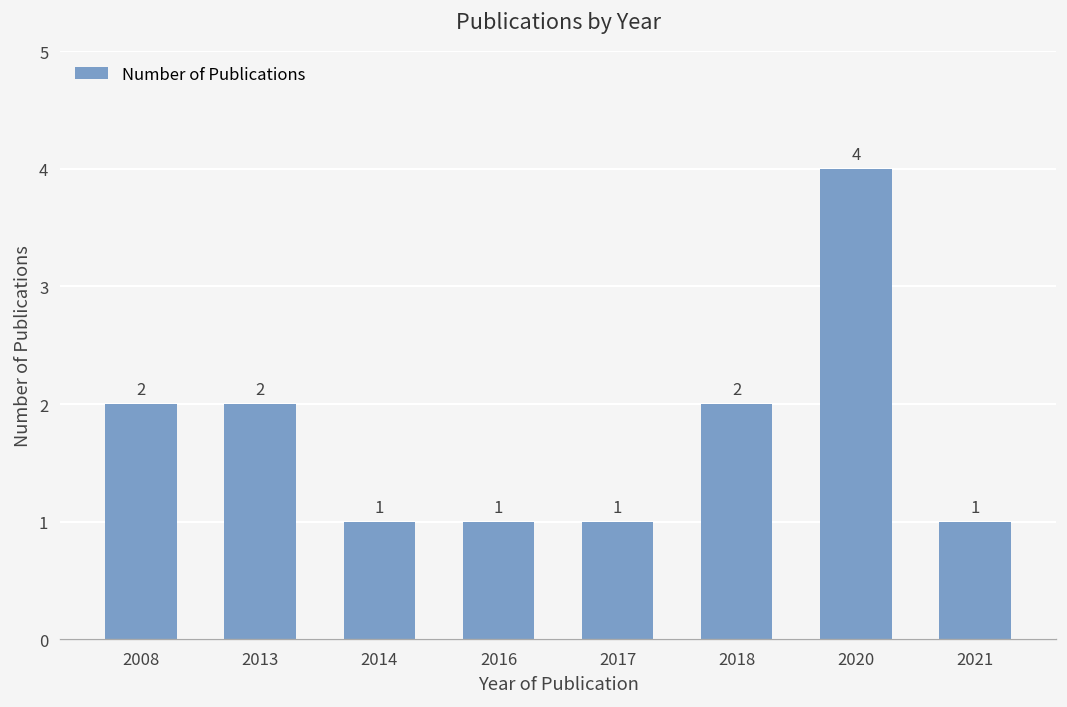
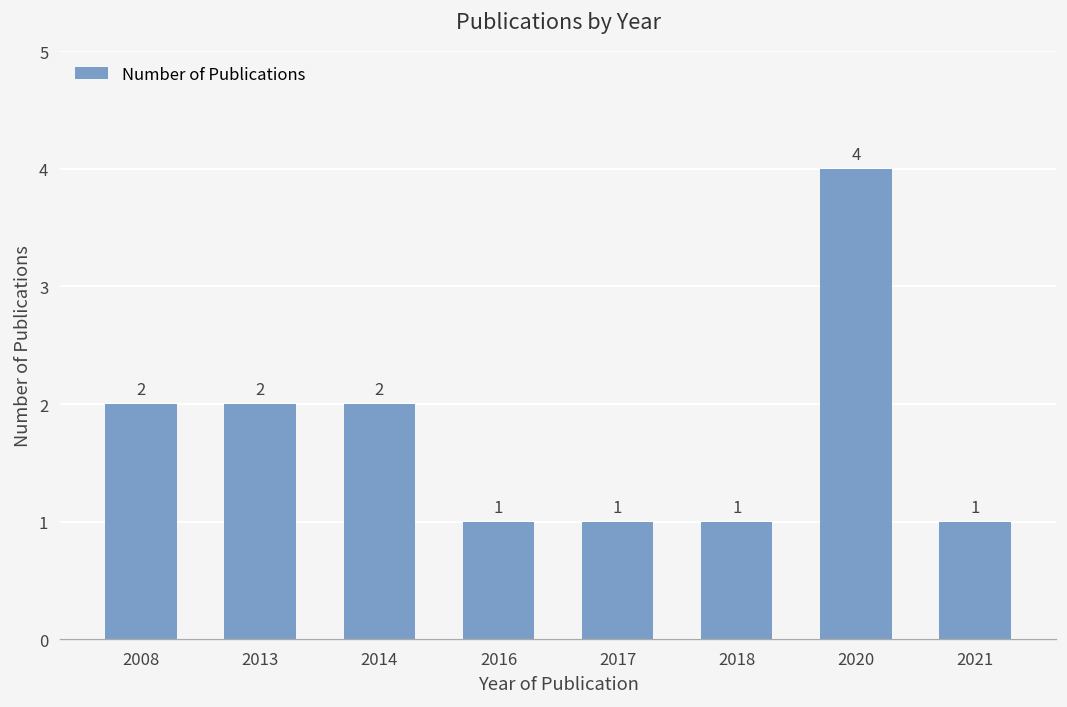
2014: 1 -> 2
2018: 2 -> 1
